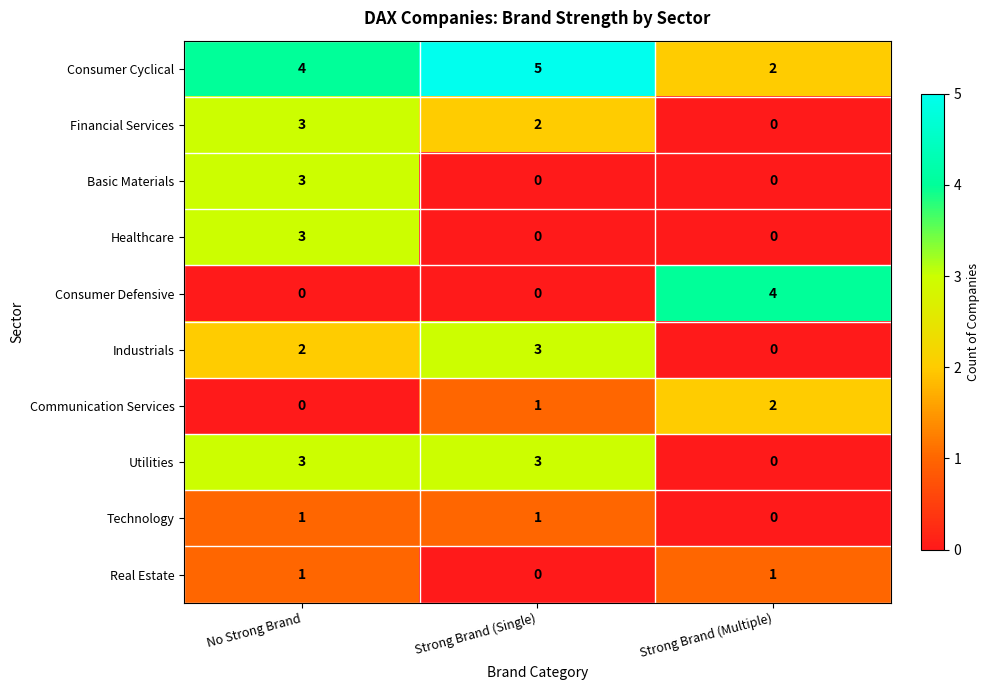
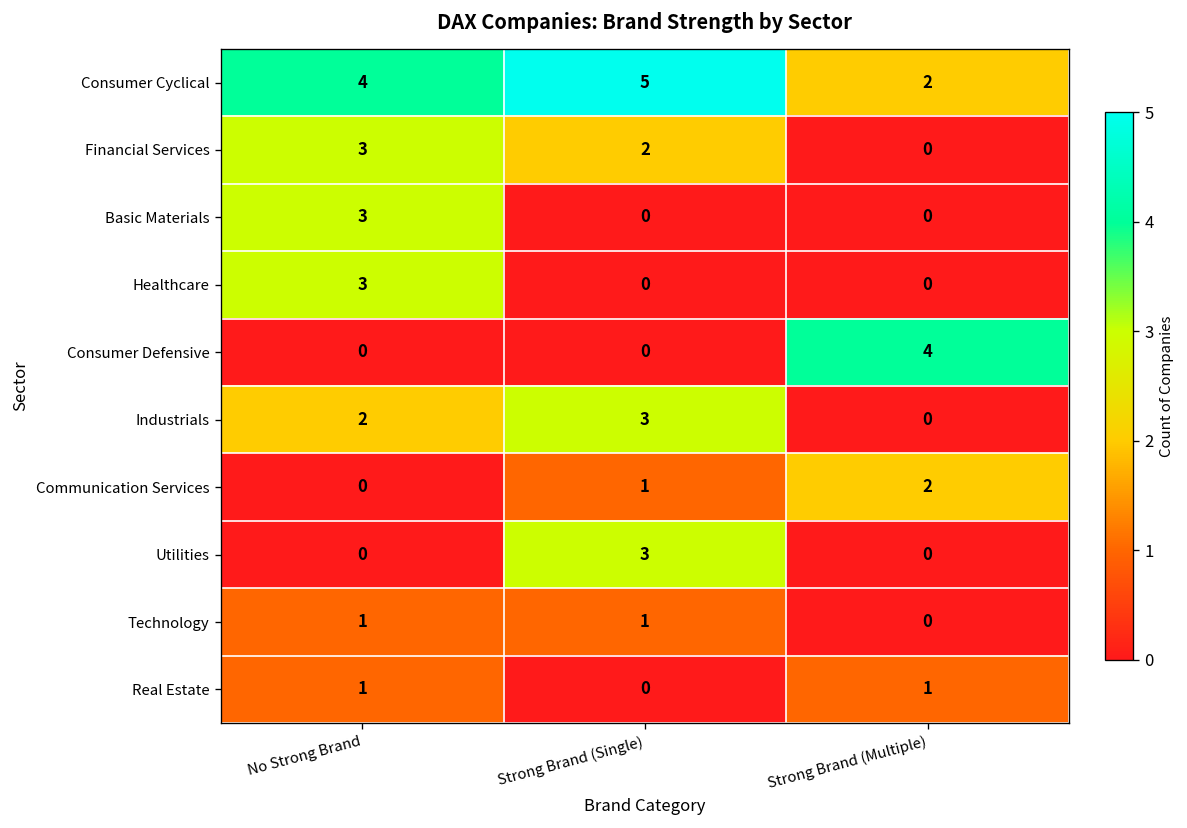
Utilities, No Strong Brand: 3 -> 0
